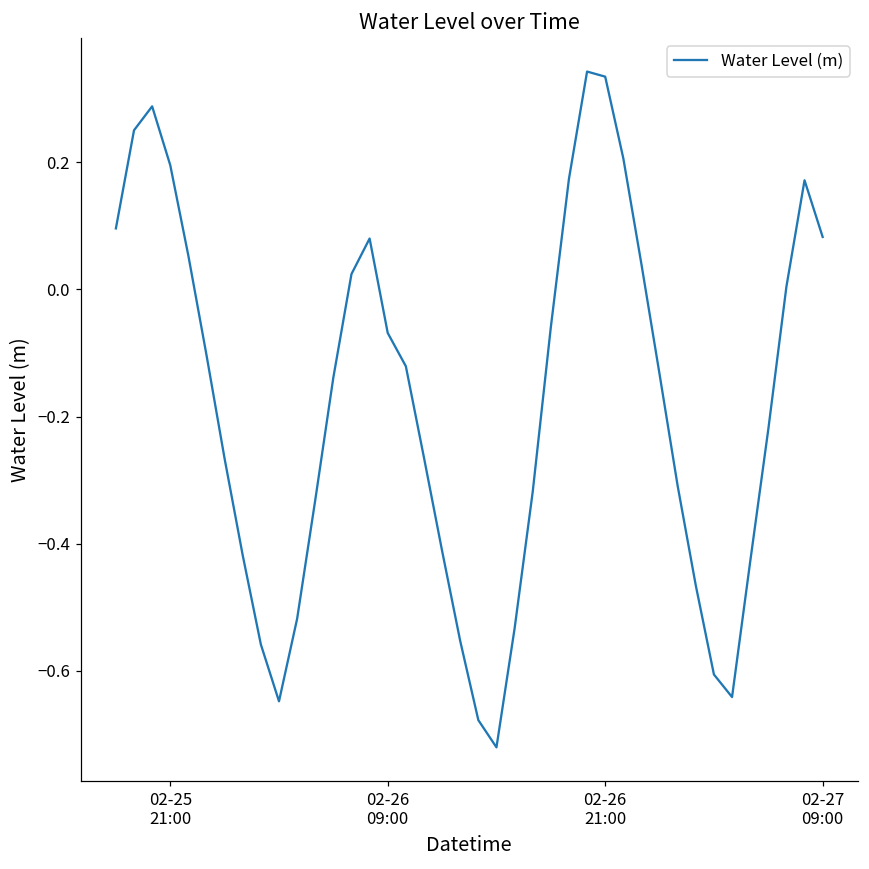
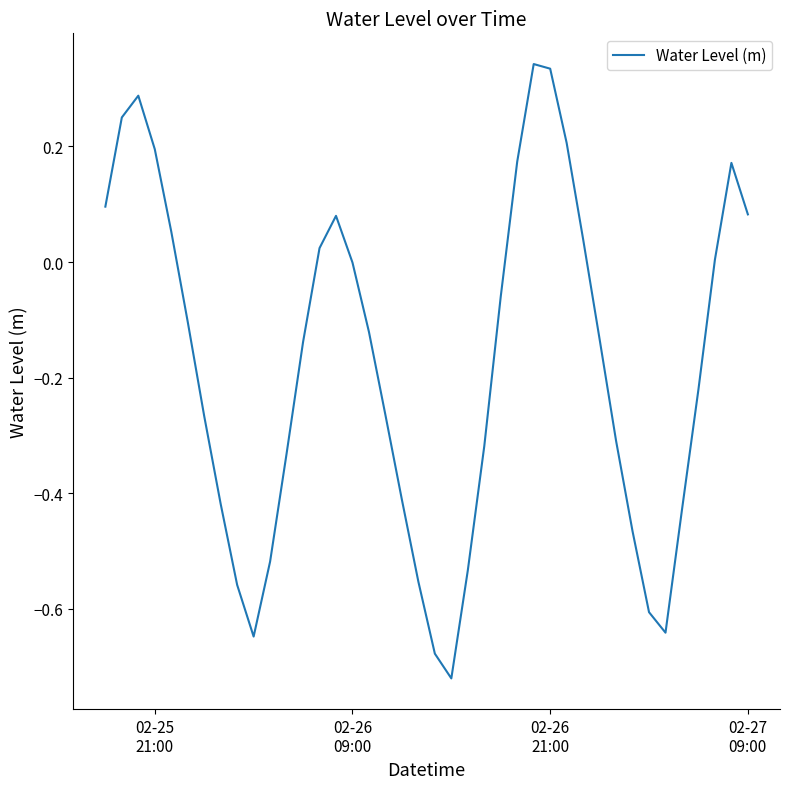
02-26 09:00: -0.07 -> 0.00
